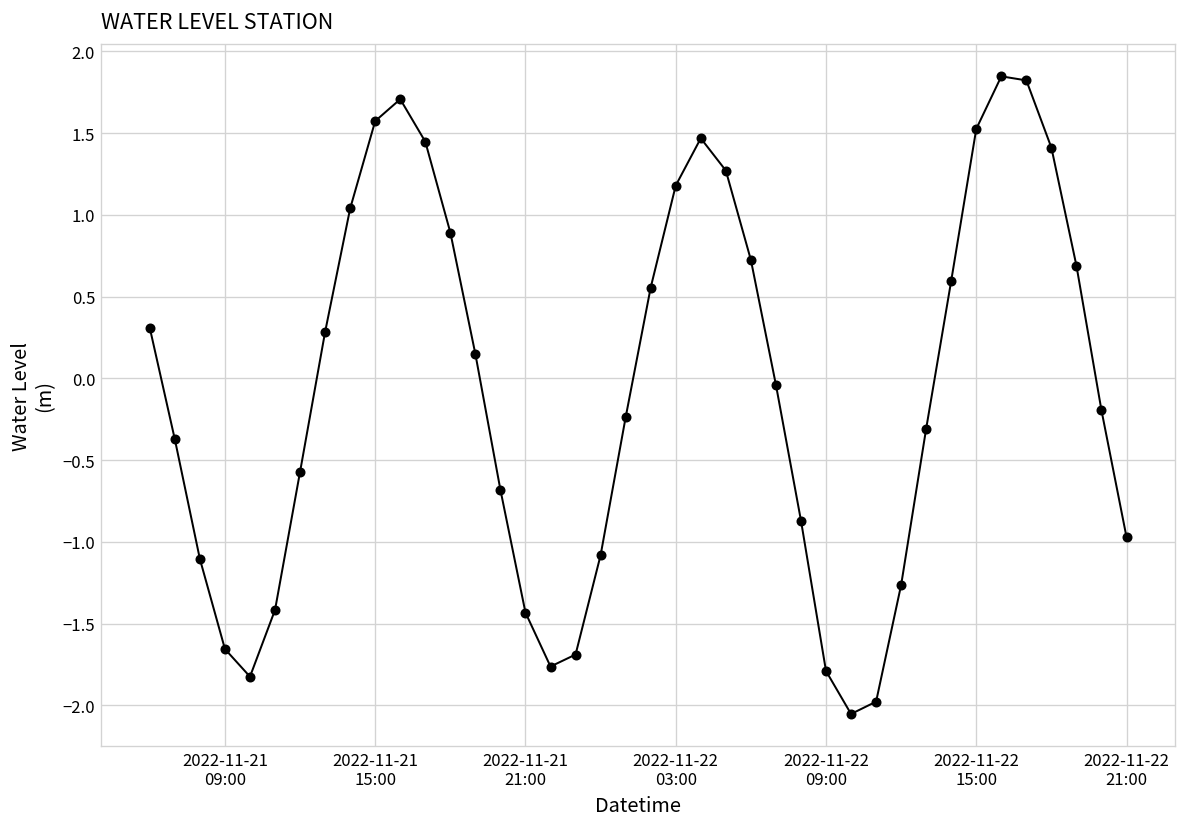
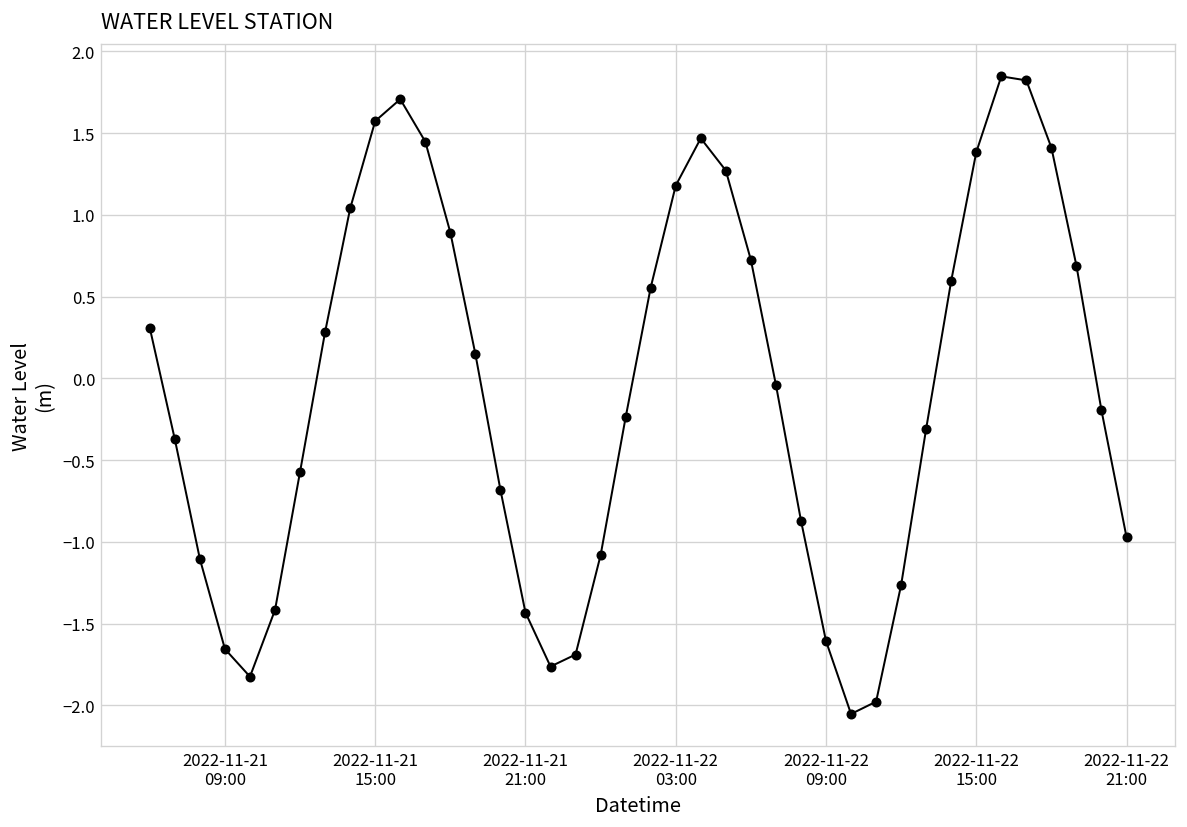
2022-11-22 09:00: -1.79 -> -1.61
2022-11-22 15:00: 1.53 -> 1.38
